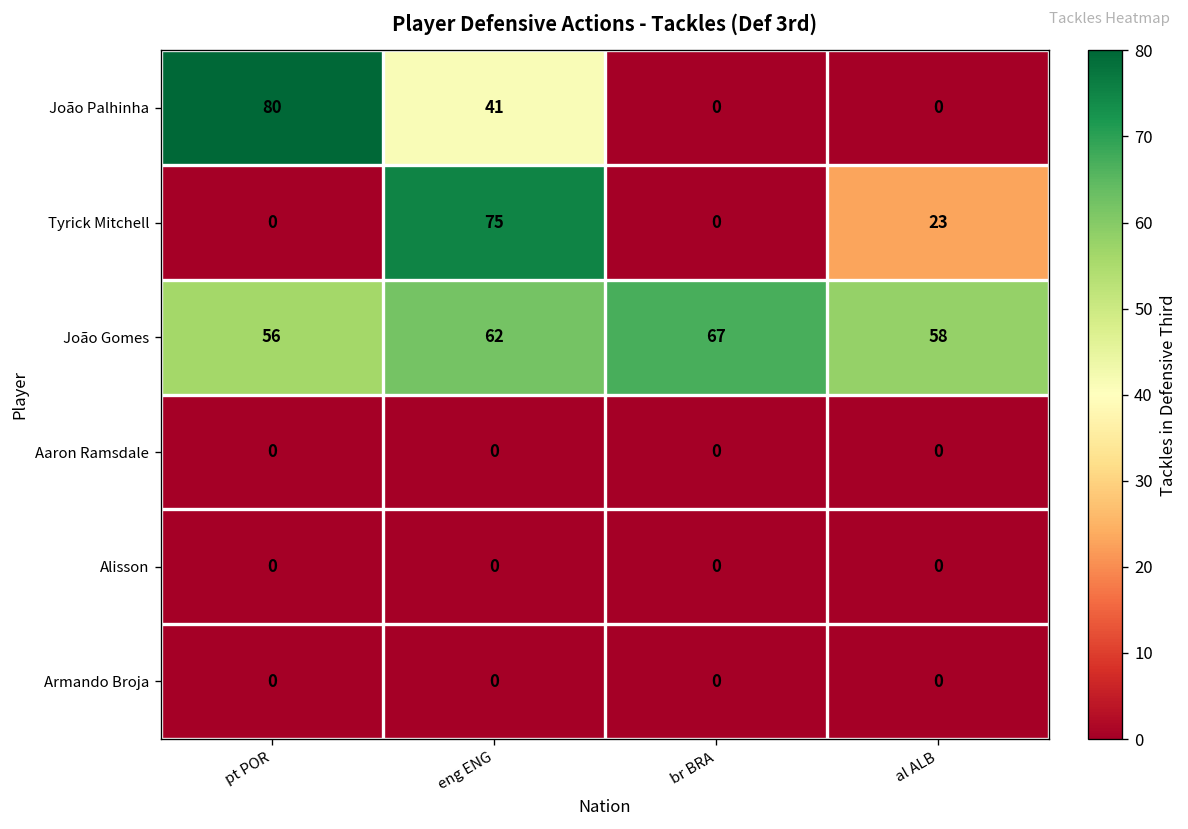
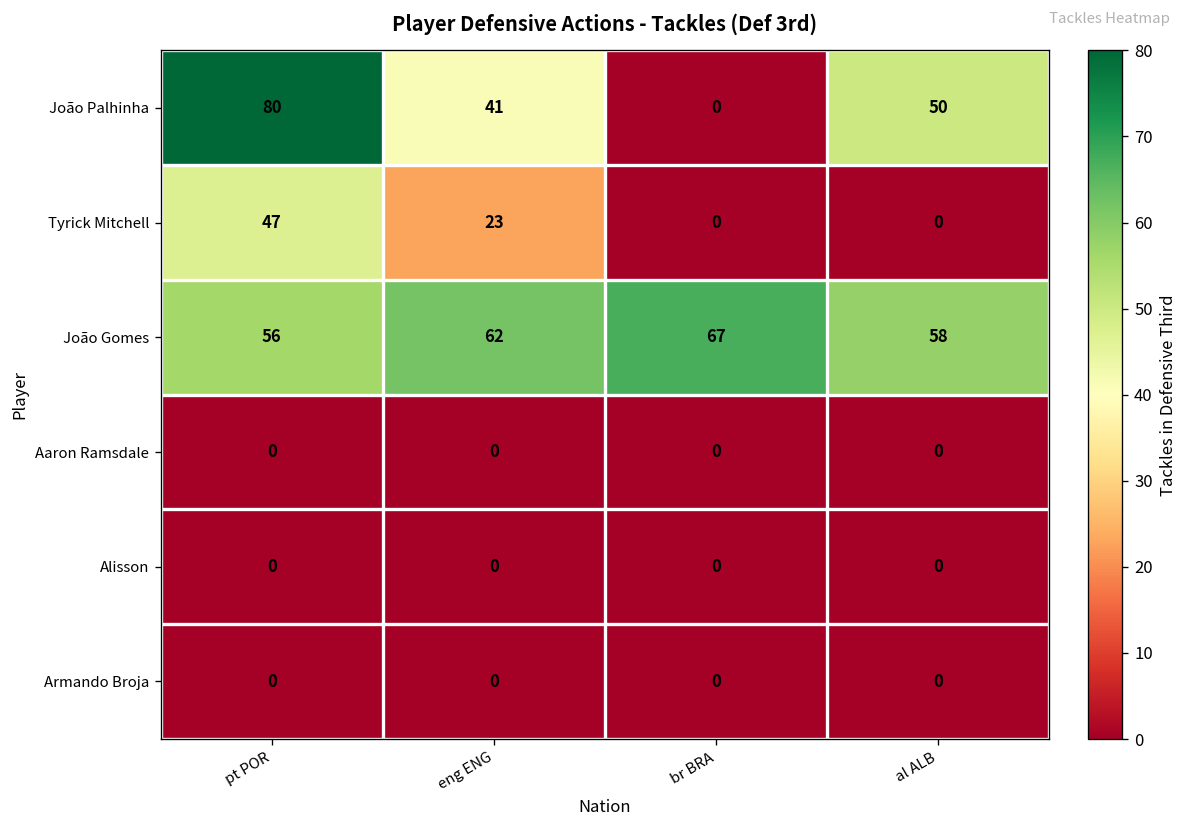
João Palhinha, al ALB: 0 -> 50
Tyrick Mitchell, pt POR: 0 -> 47
Tyrick Mitchell, eng ENG: 75 -> 23
Tyrick Mitchell, al ALB: 23 -> 0
